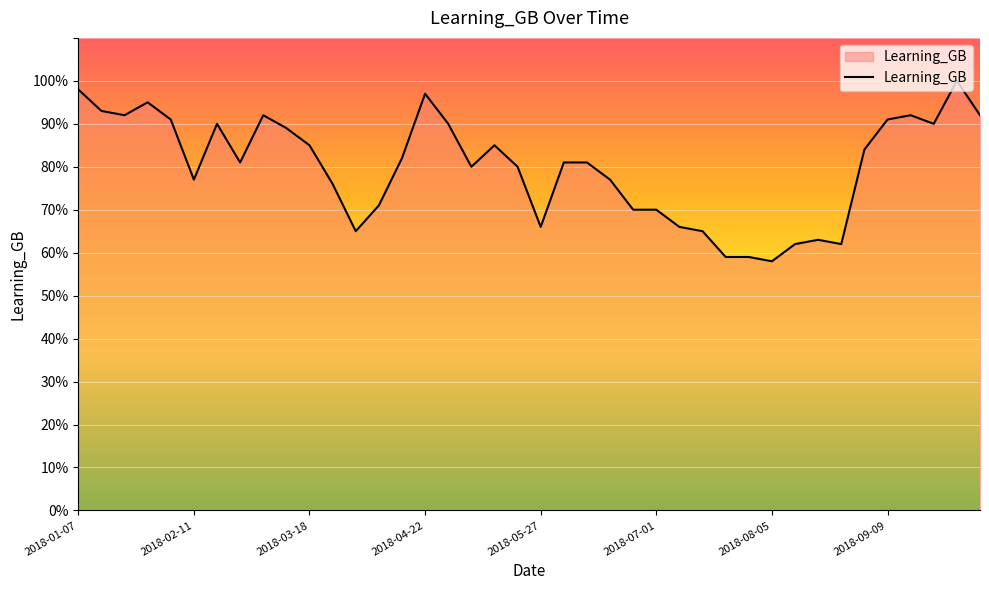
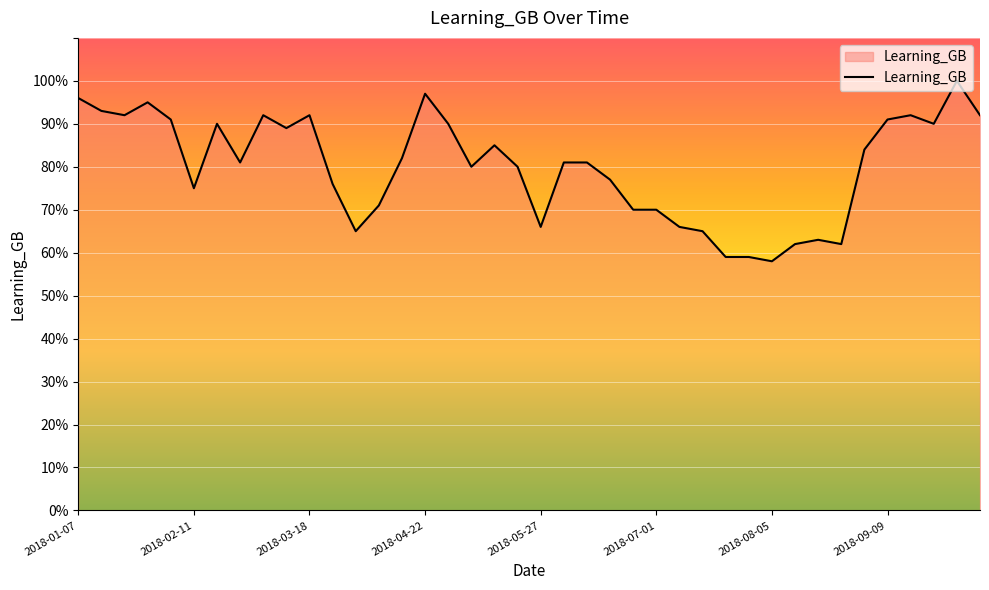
2018-01-07: 98% -> 96%
2018-02-11: 77% -> 75%
2018-03-18: 85% -> 92%
